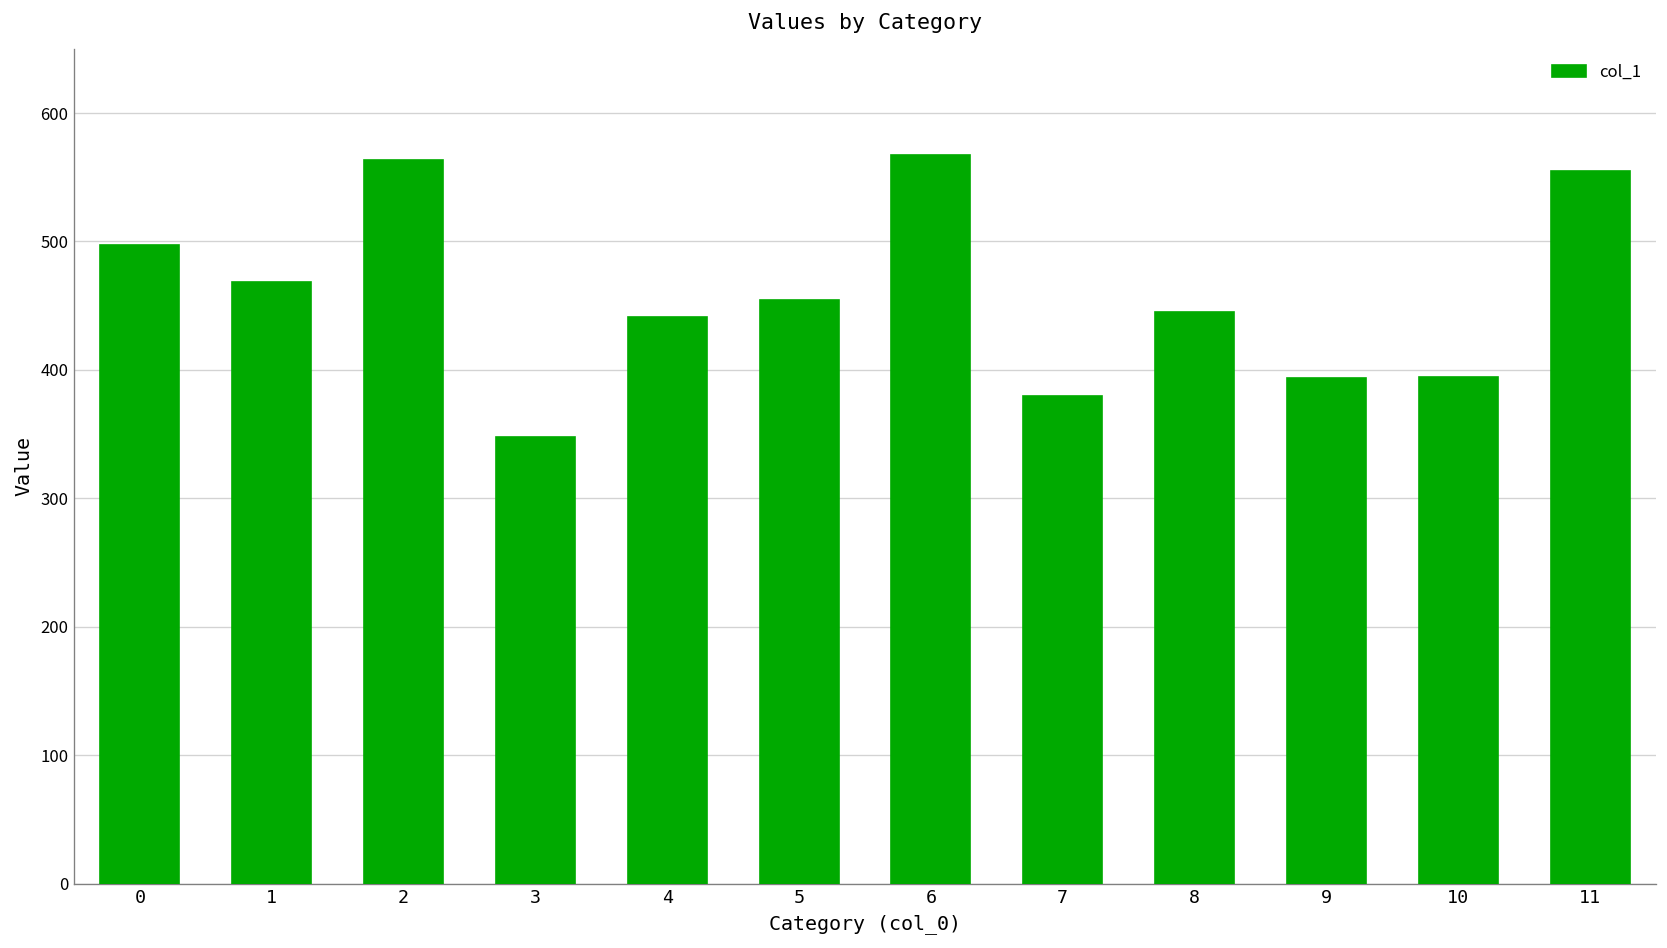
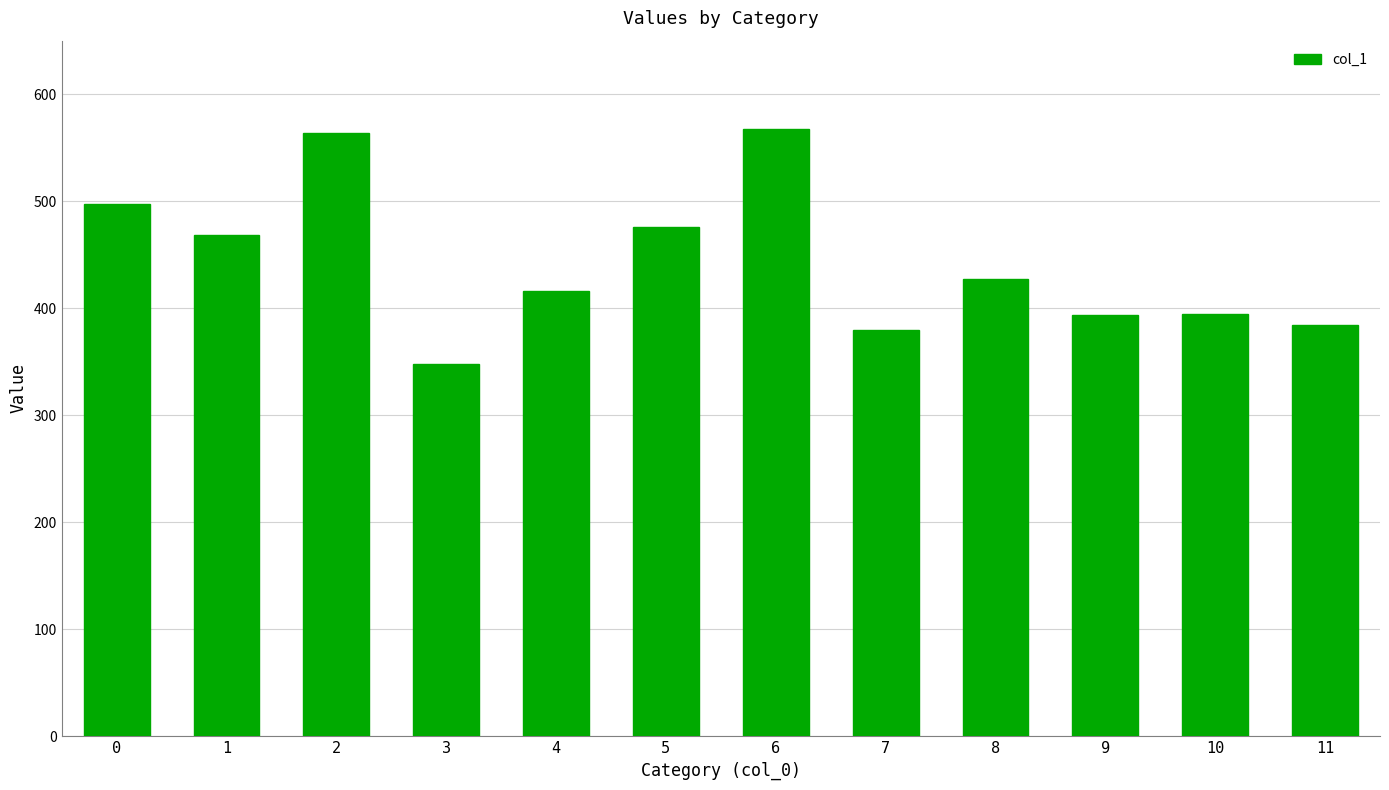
4: 441 -> 416
5: 454 -> 476
8: 445 -> 428
11: 555 -> 384
